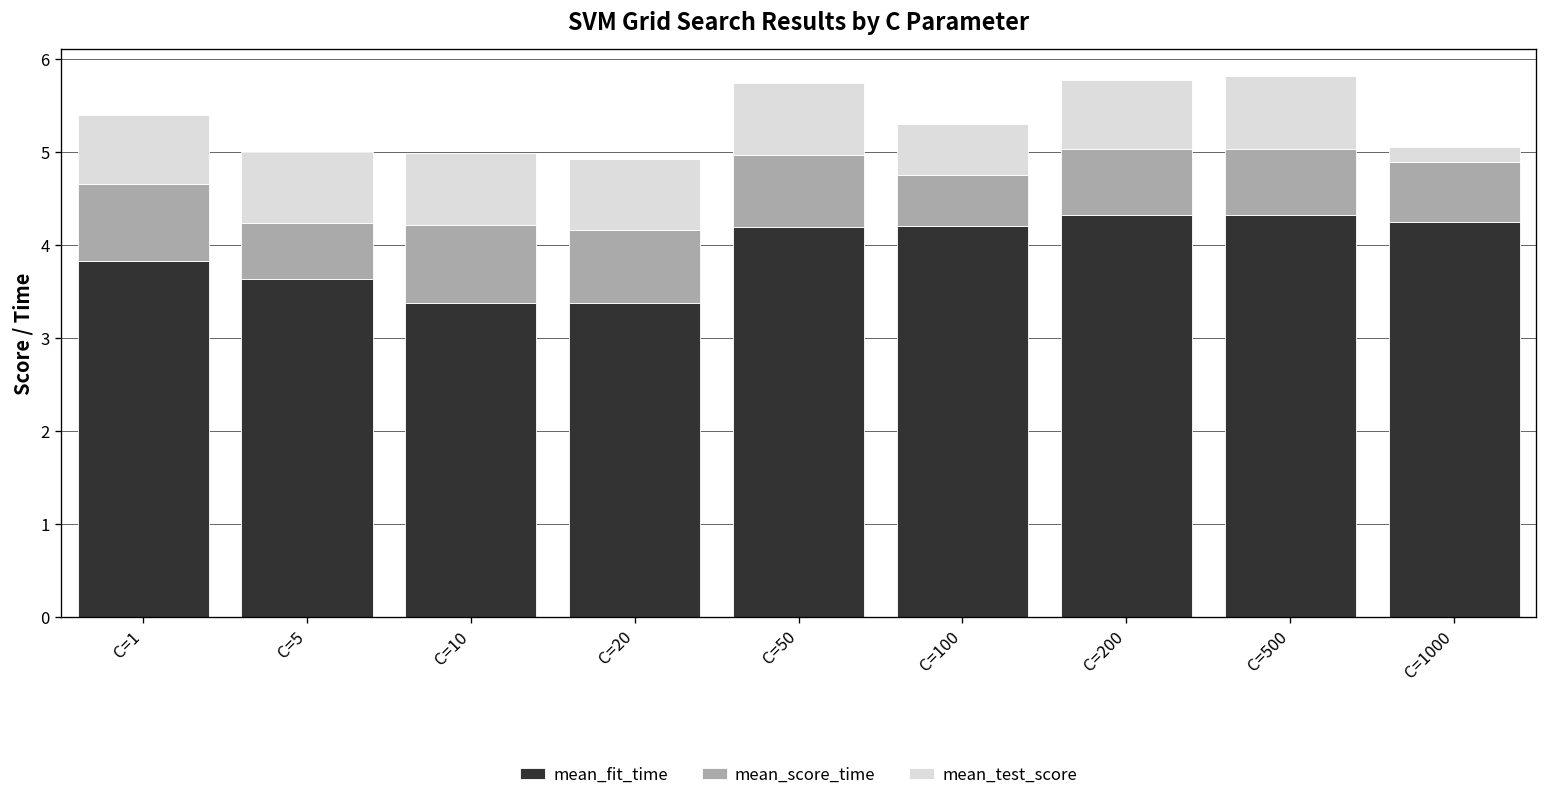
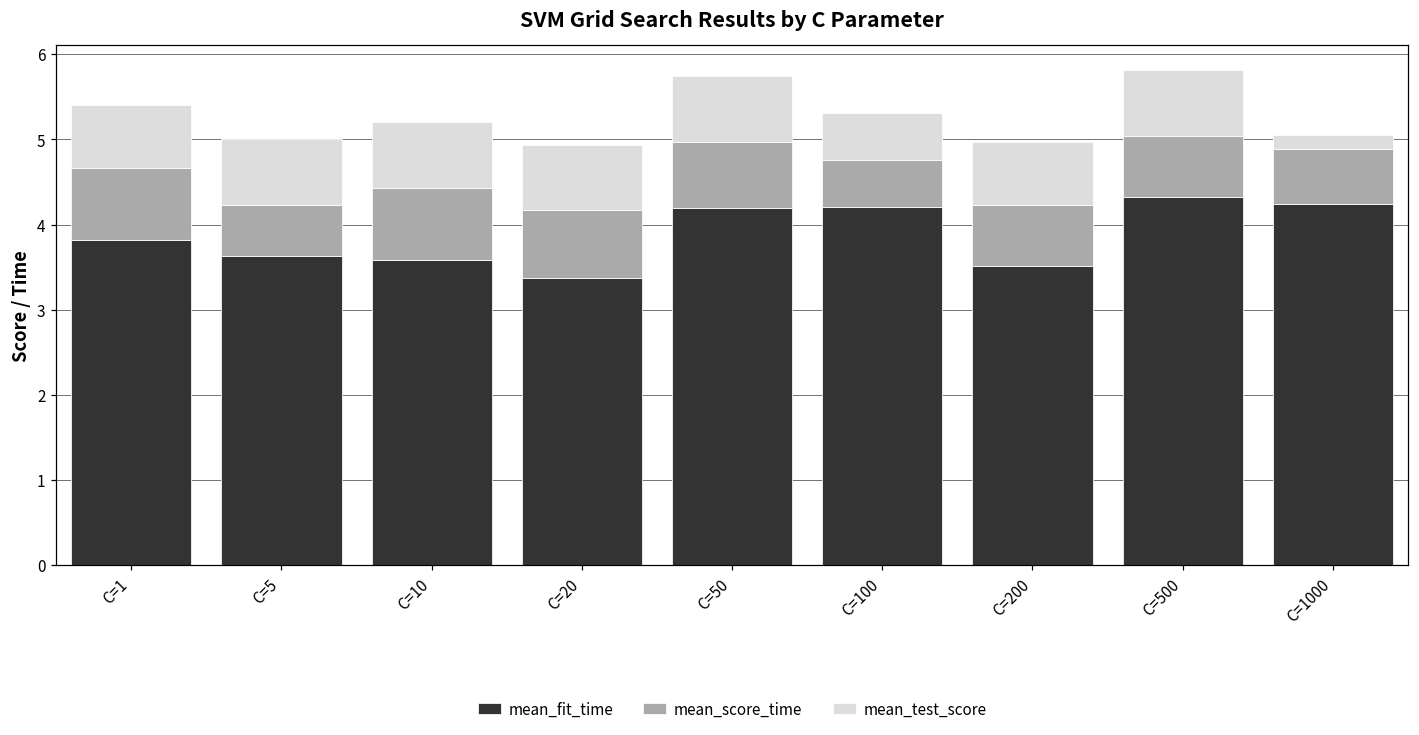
mean_fit_time, C=10: 3.4 -> 3.6
mean_fit_time, C=200: 4.3 -> 3.5
